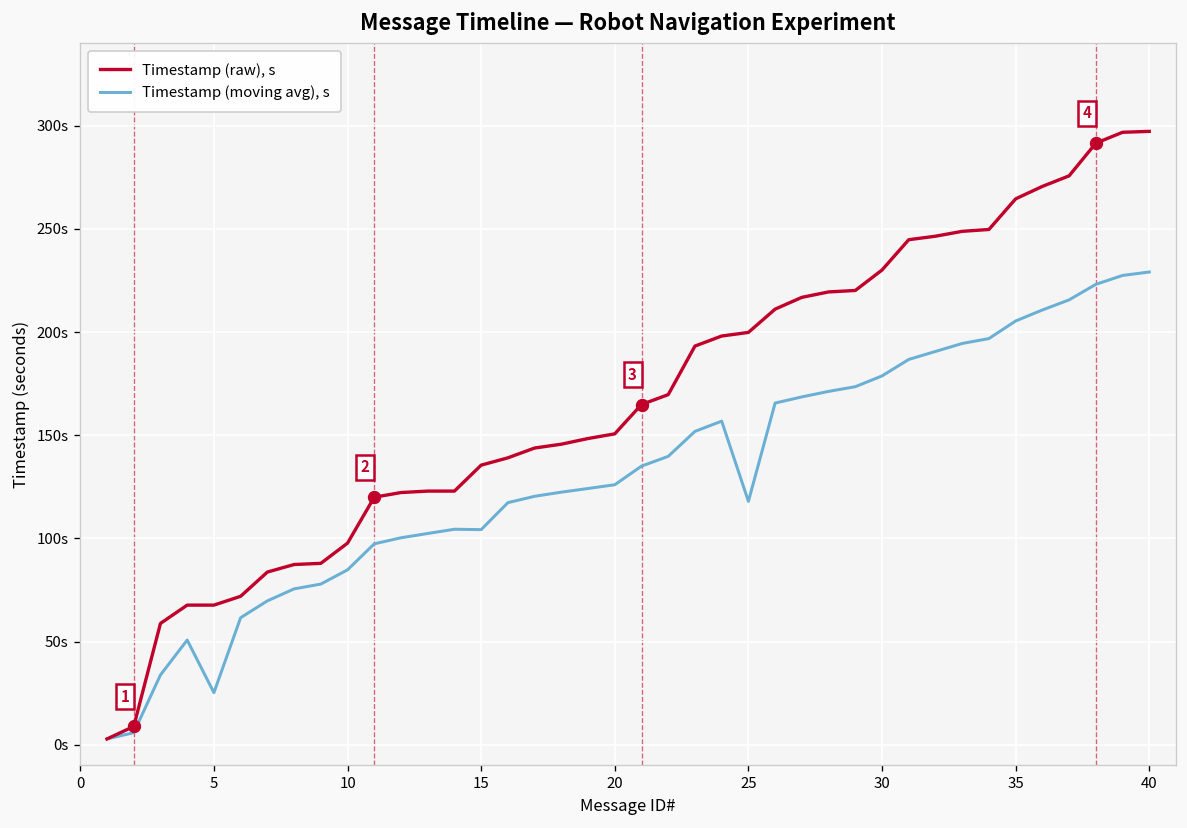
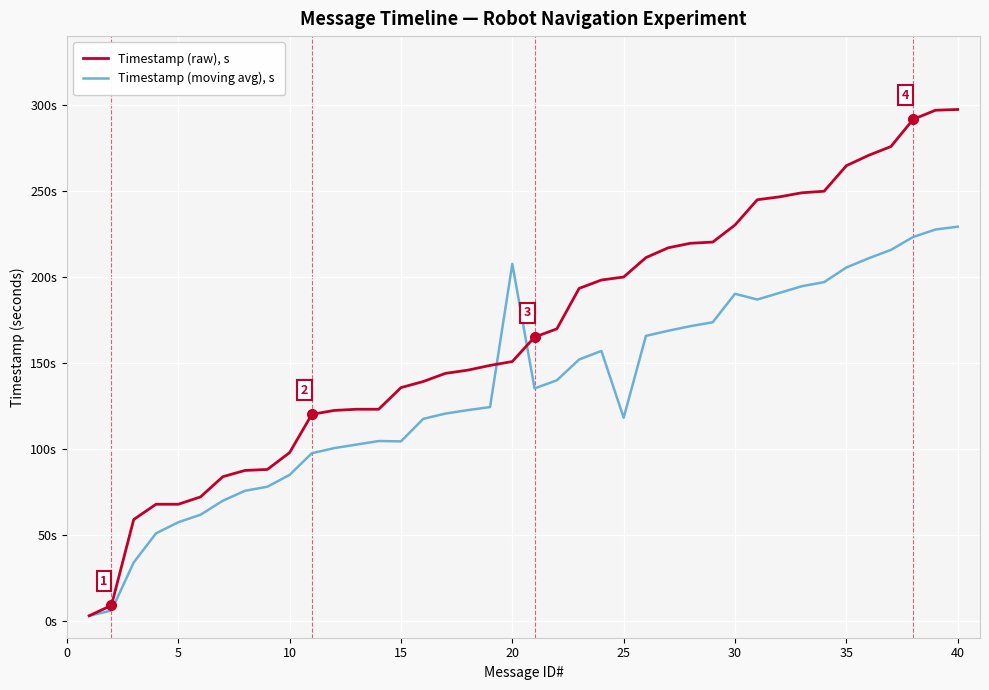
Timestamp (moving avg), s, 5: 25s -> 57s
Timestamp (moving avg), s, 20: 126s -> 208s
Timestamp (moving avg), s, 30: 179s -> 190s
